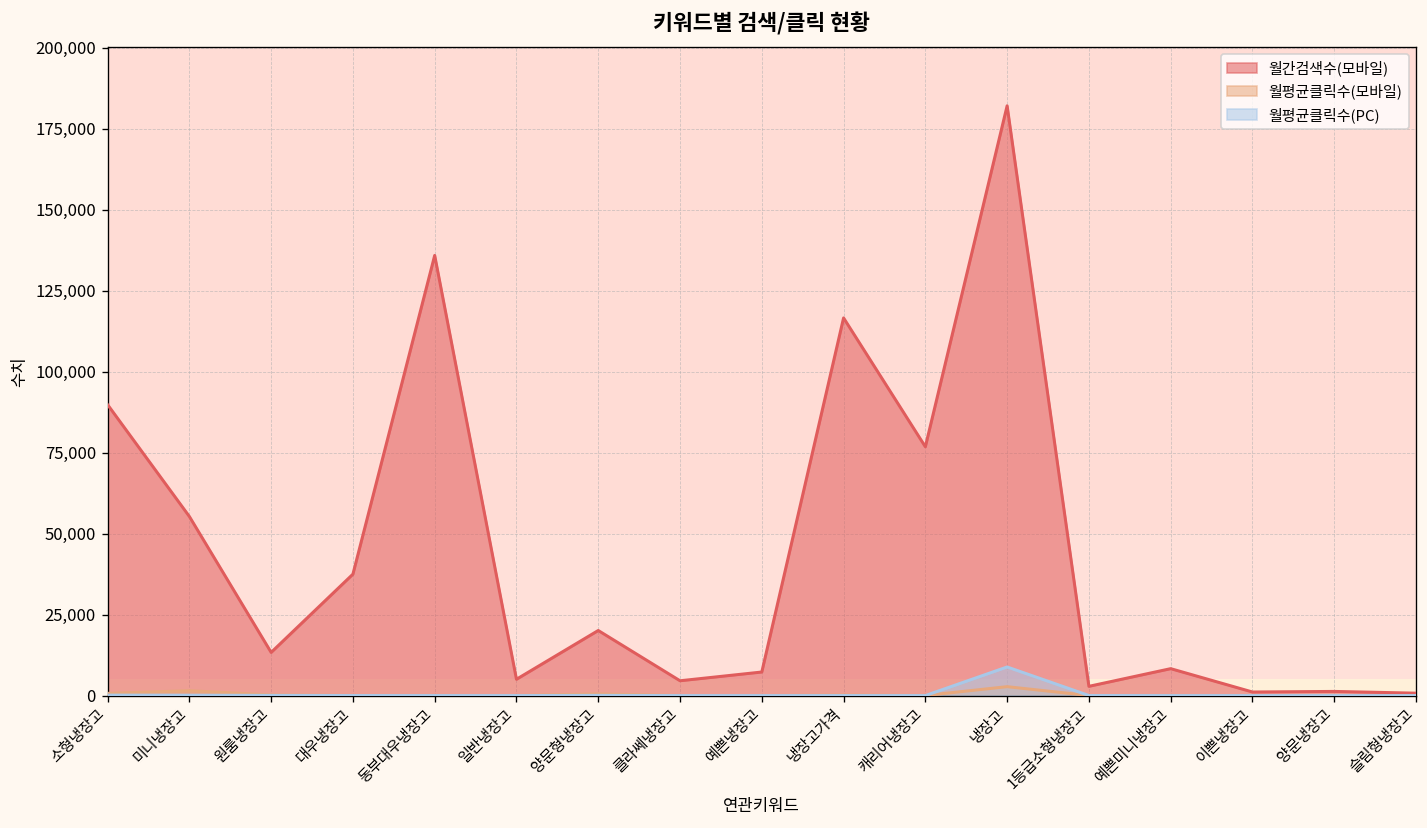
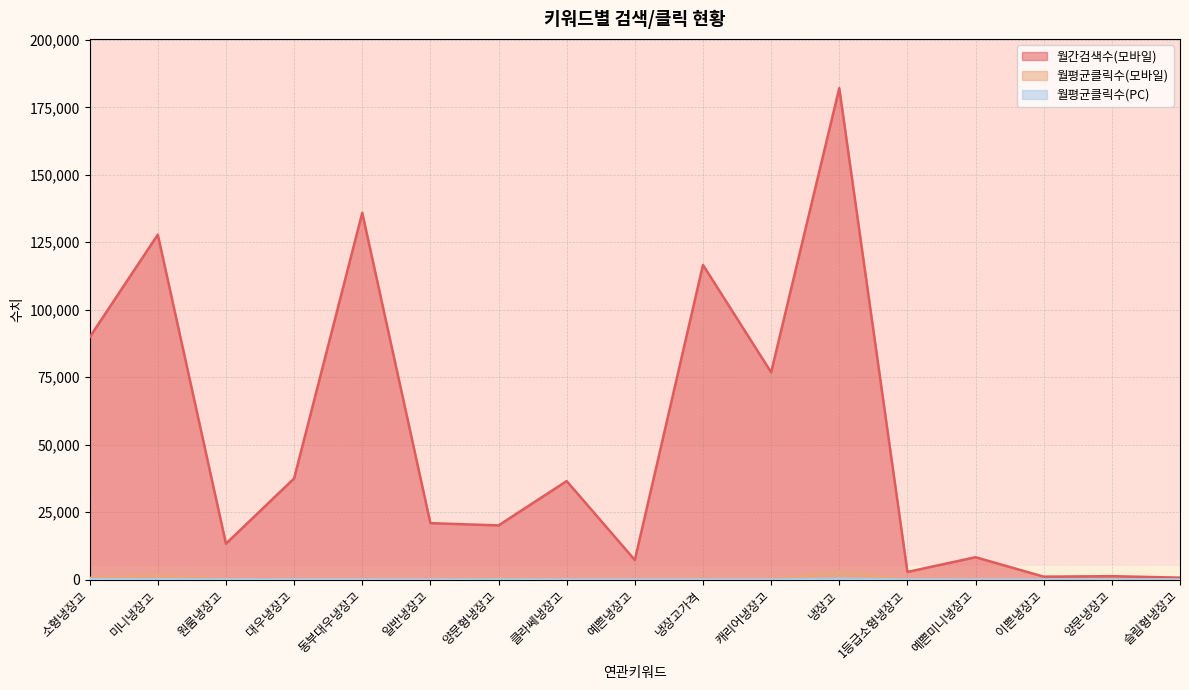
월간검색수(모바일), 미니냉장고: 55,000 -> 128,000
월간검색수(모바일), 일반냉장고: 5,000 -> 21,000
월간검색수(모바일), 클라쎄냉장고: 5,000 -> 37,000
월평균클릭수(PC), 냉장고: 9,000 -> 0
